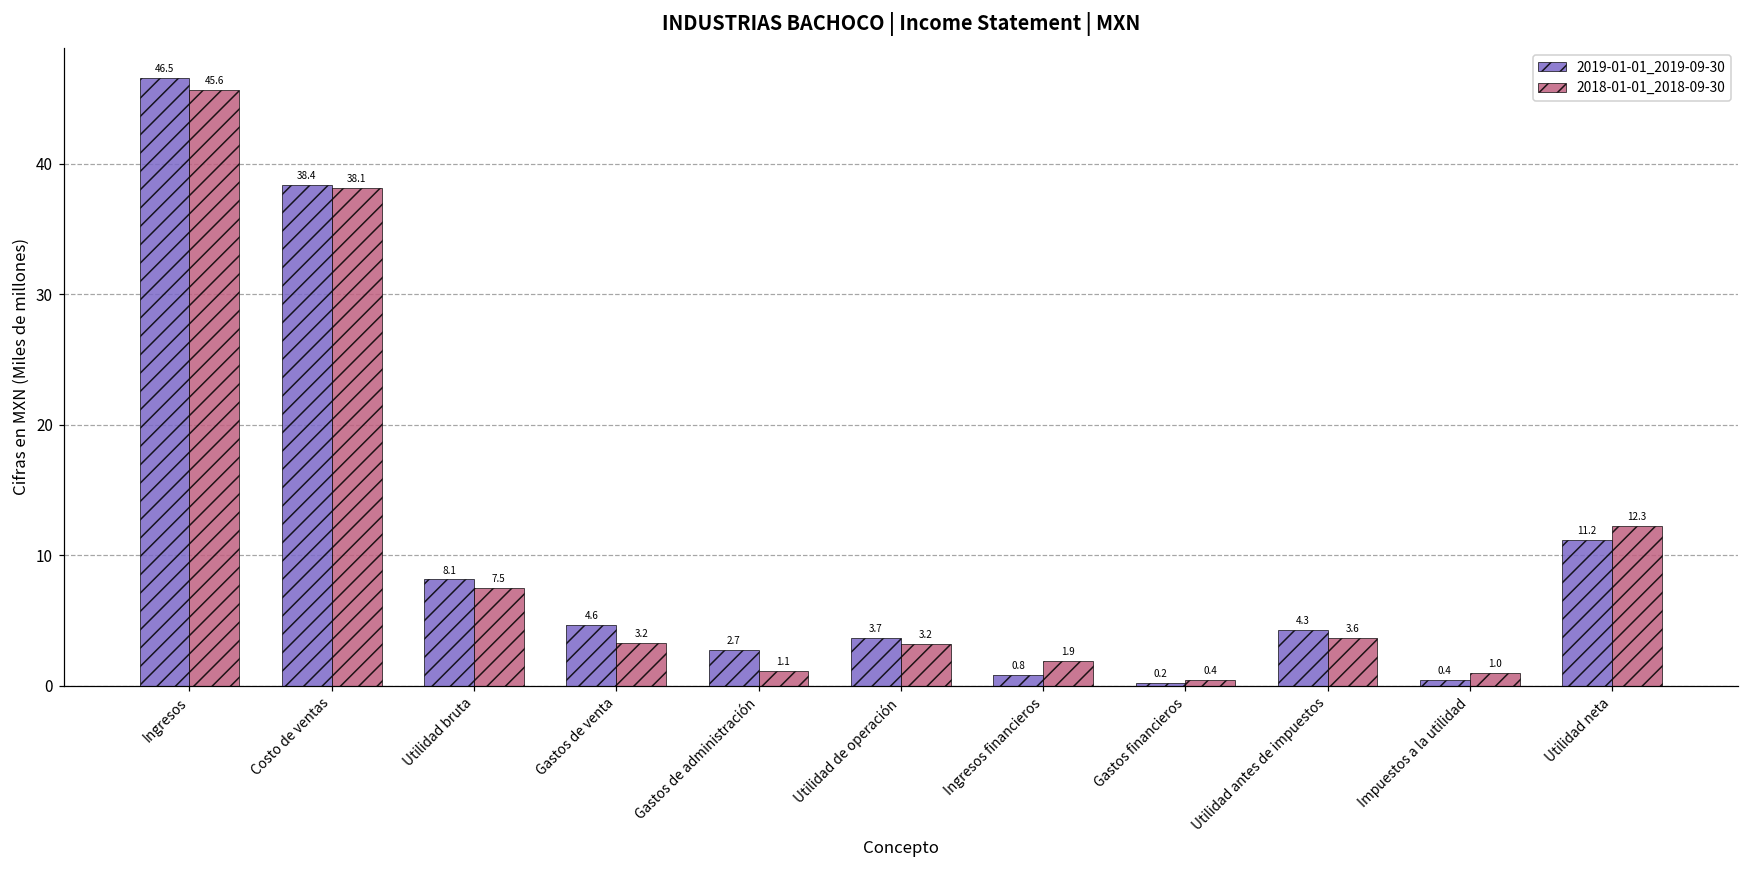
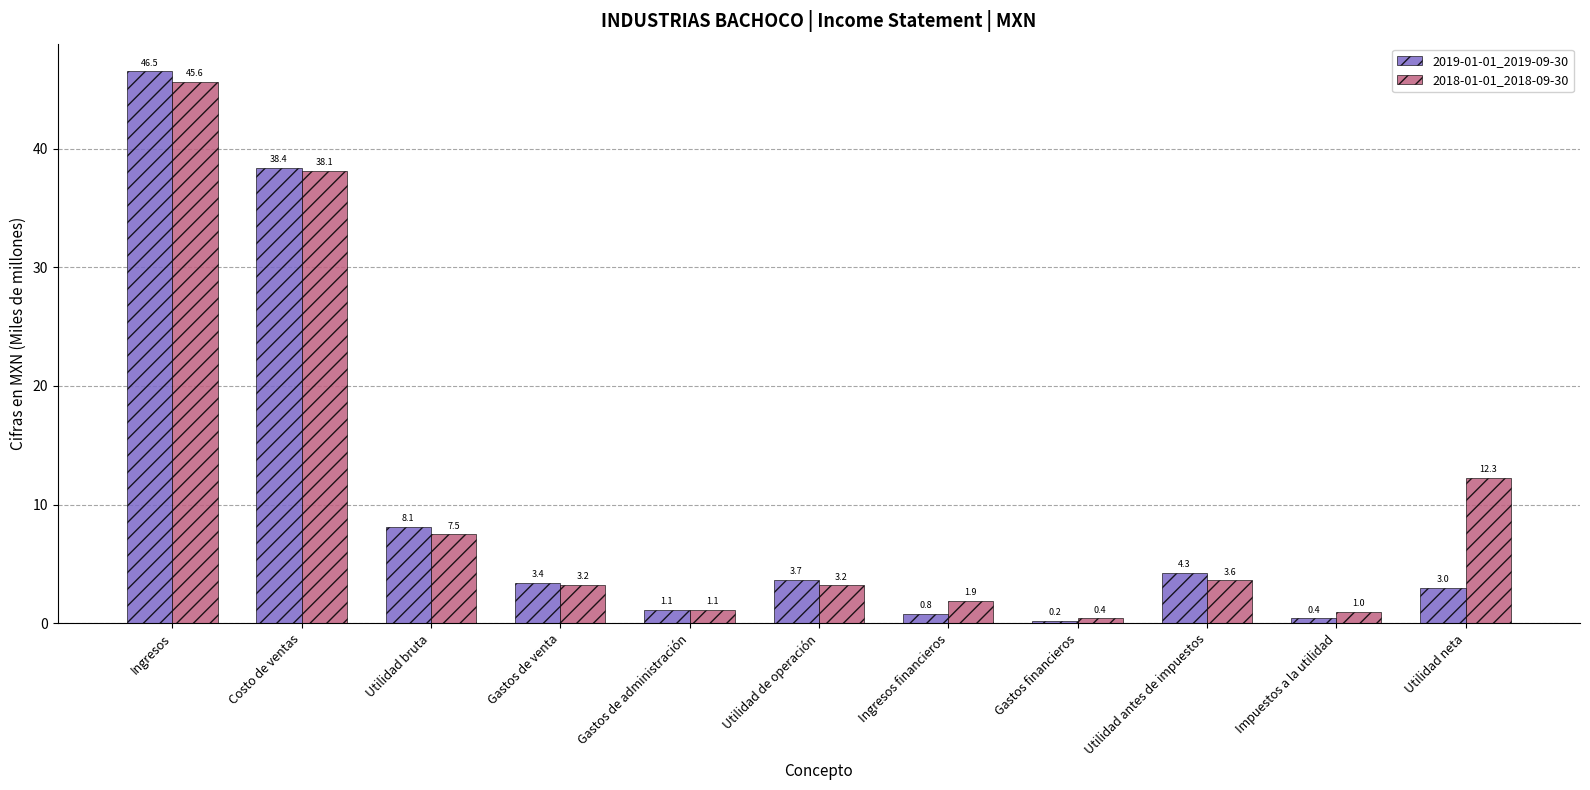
2019-01-01_2019-09-30, Gastos de venta: 4.6 -> 3.4
2019-01-01_2019-09-30, Gastos de administración: 2.7 -> 1.1
2019-01-01_2019-09-30, Utilidad neta: 11.2 -> 3.0
